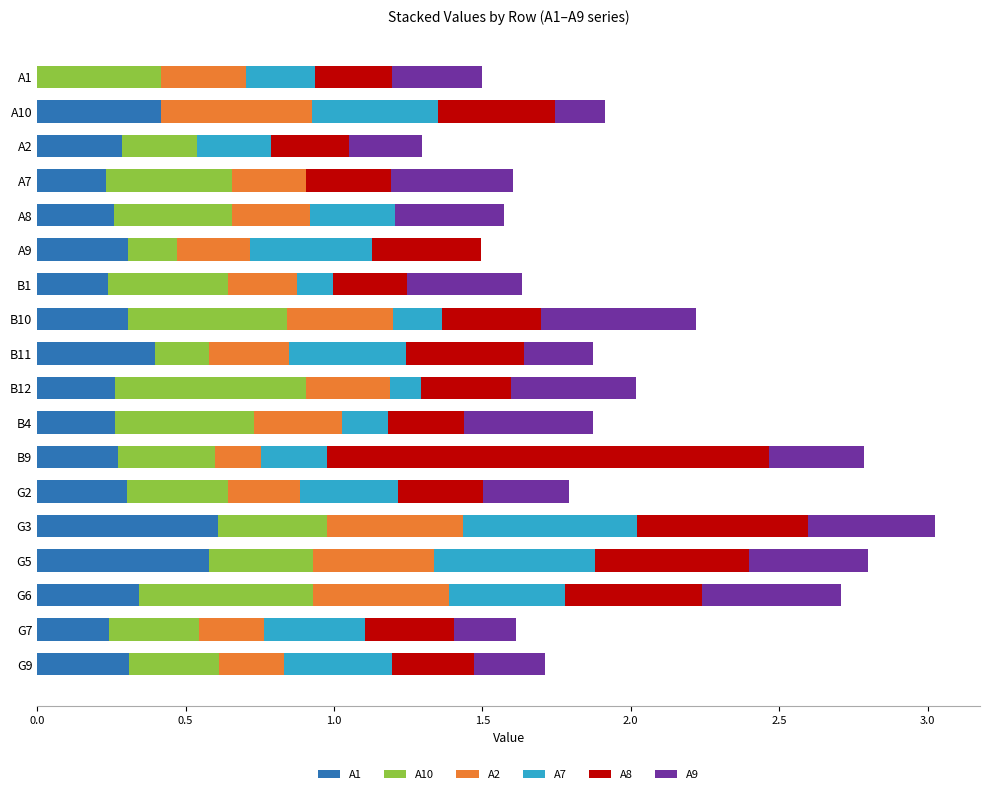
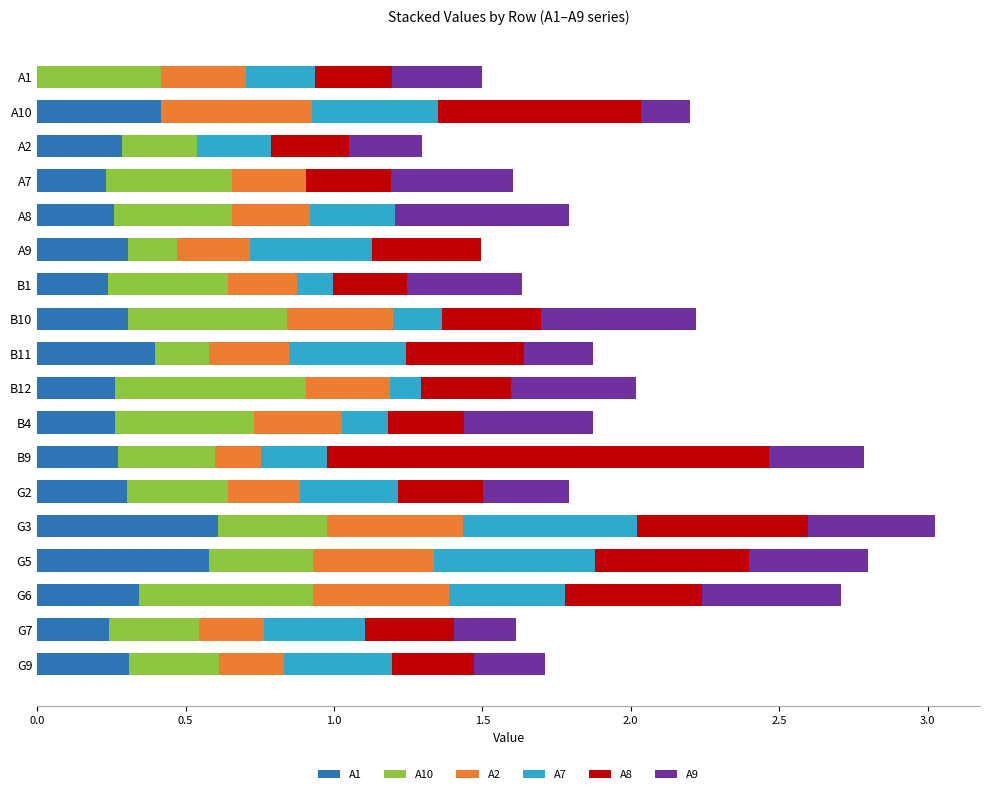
A8, A10: 0.40 -> 0.68
A9, A8: 0.37 -> 0.59
